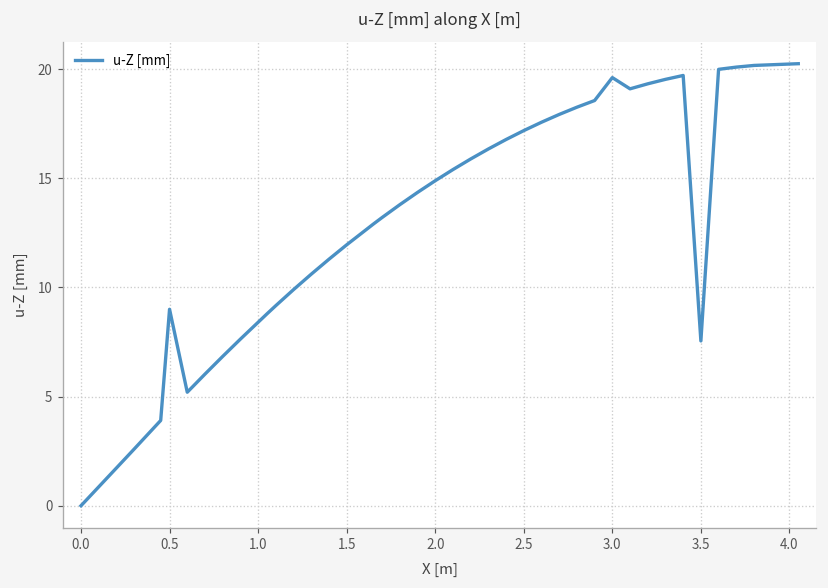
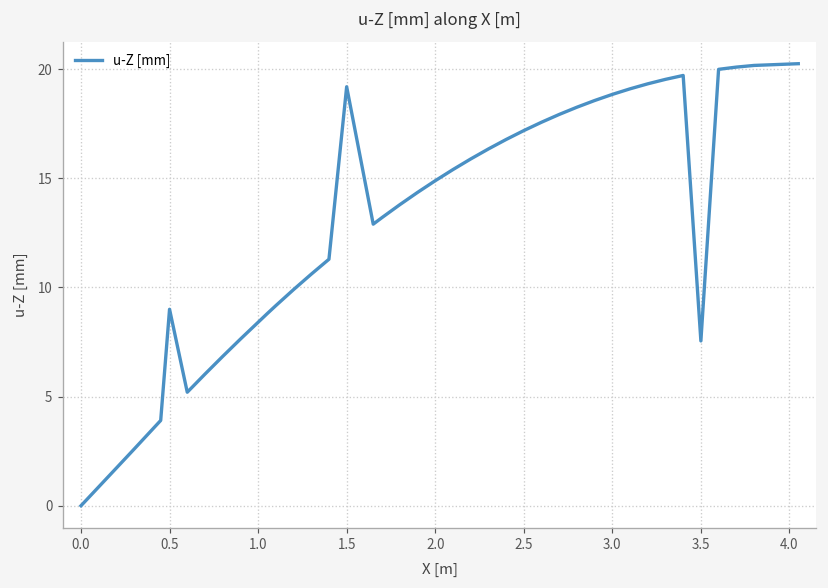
1.5: 12.0 -> 19.2
3.0: 19.6 -> 18.8
